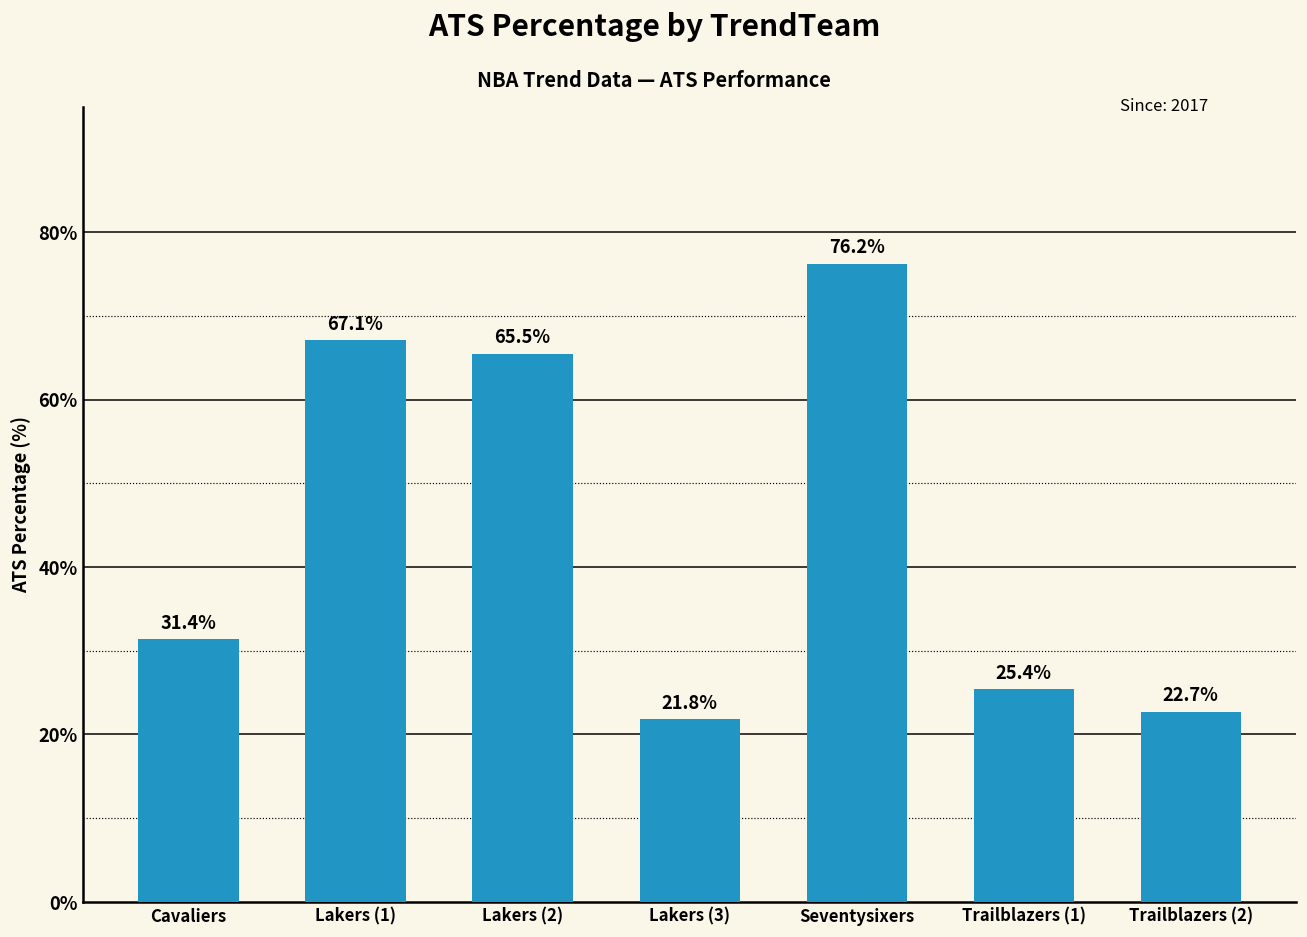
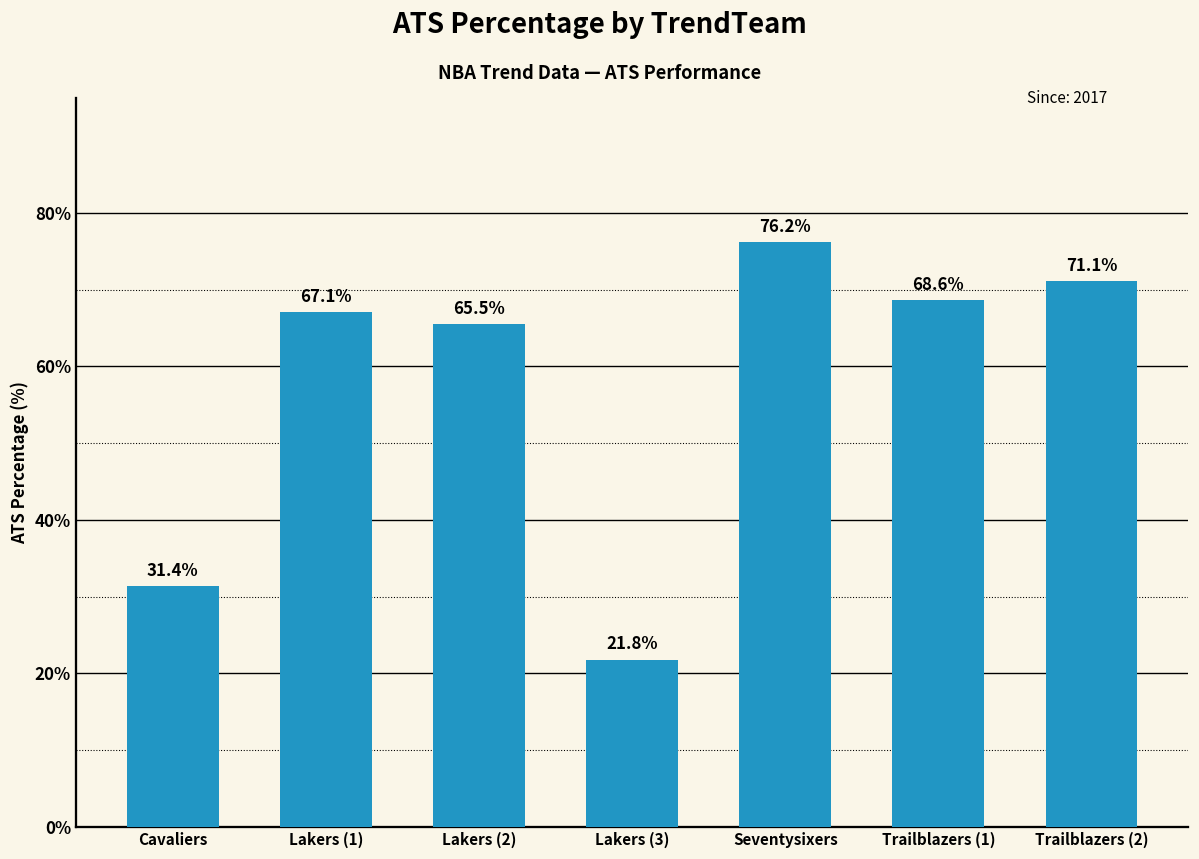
Trailblazers (1): 25.4% -> 68.6%
Trailblazers (2): 22.7% -> 71.1%
